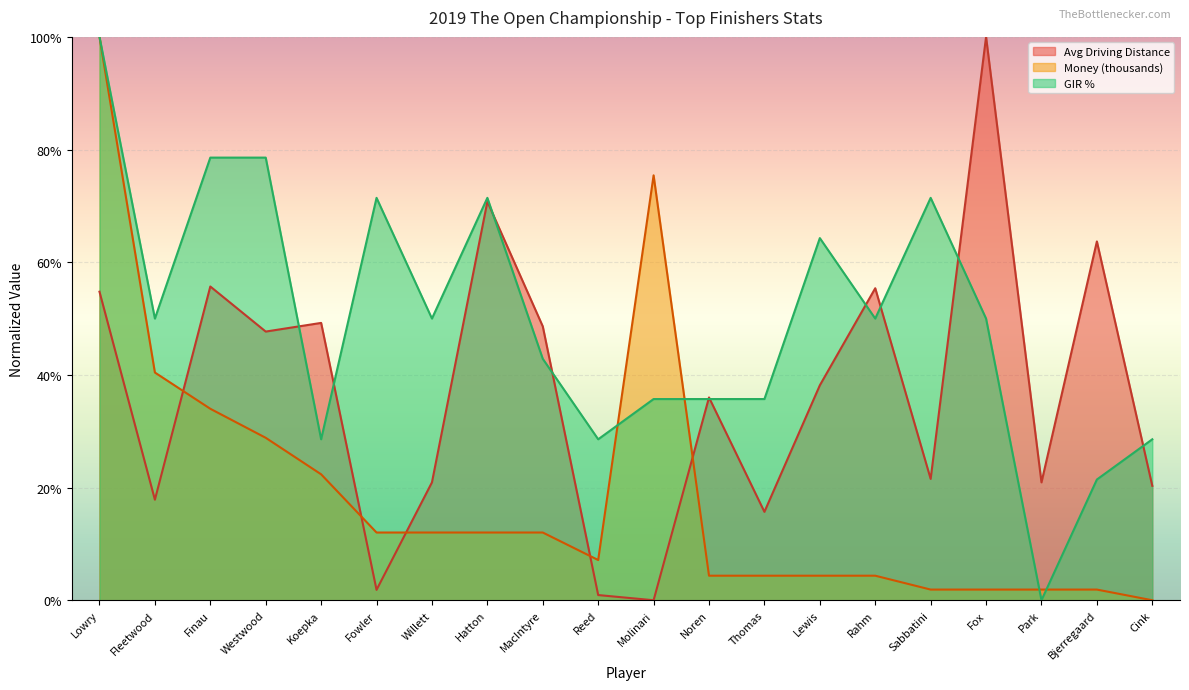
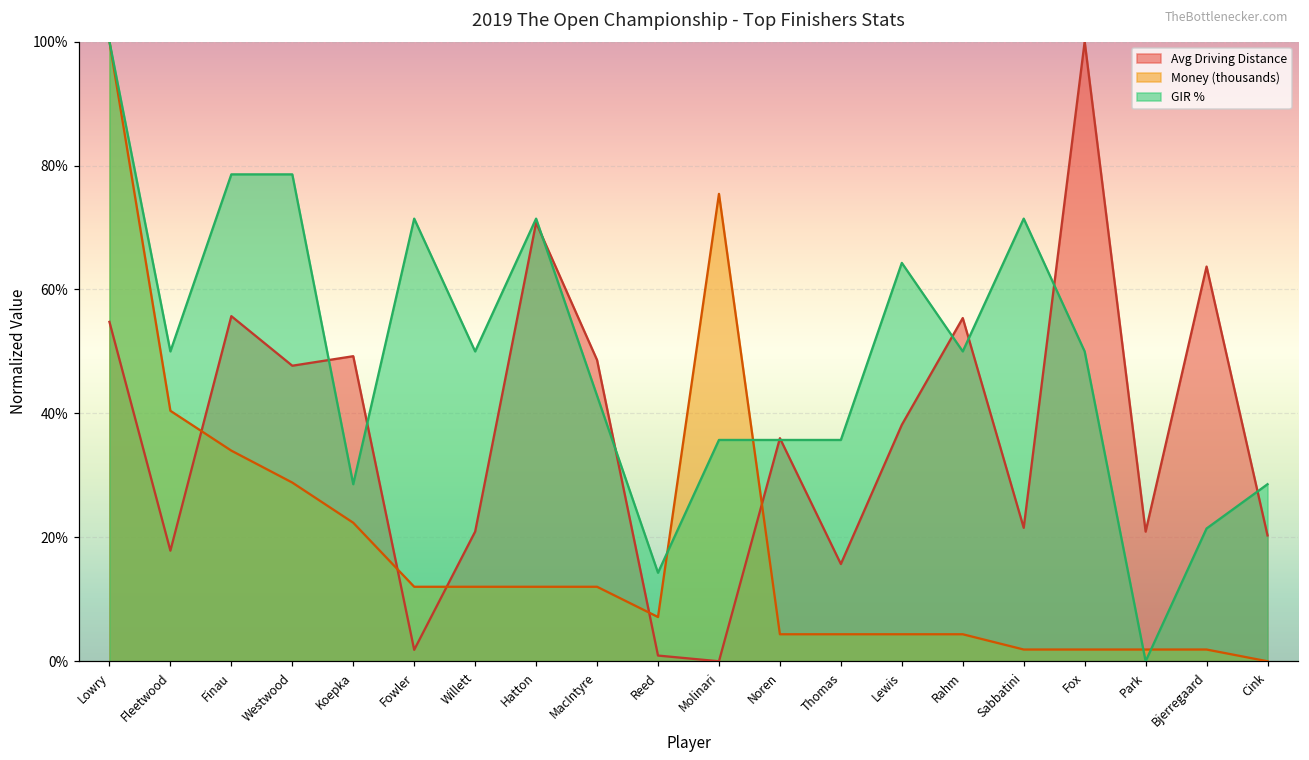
GIR %, Reed: 29% -> 14%
